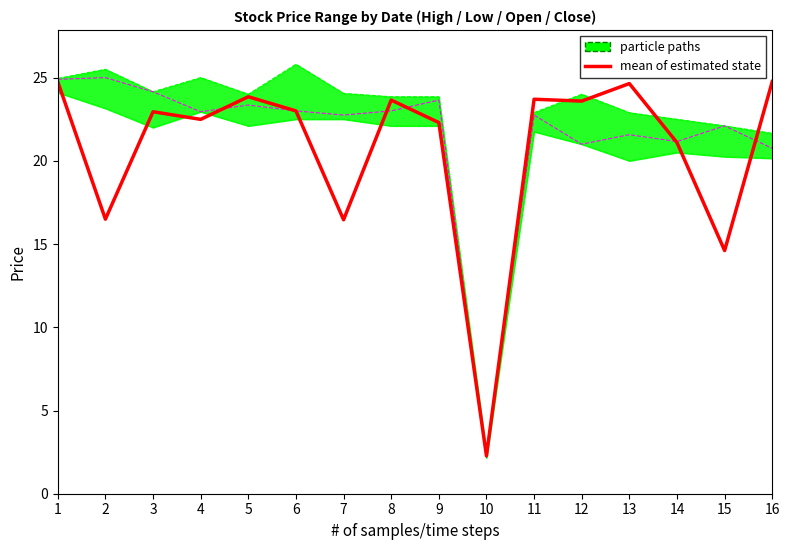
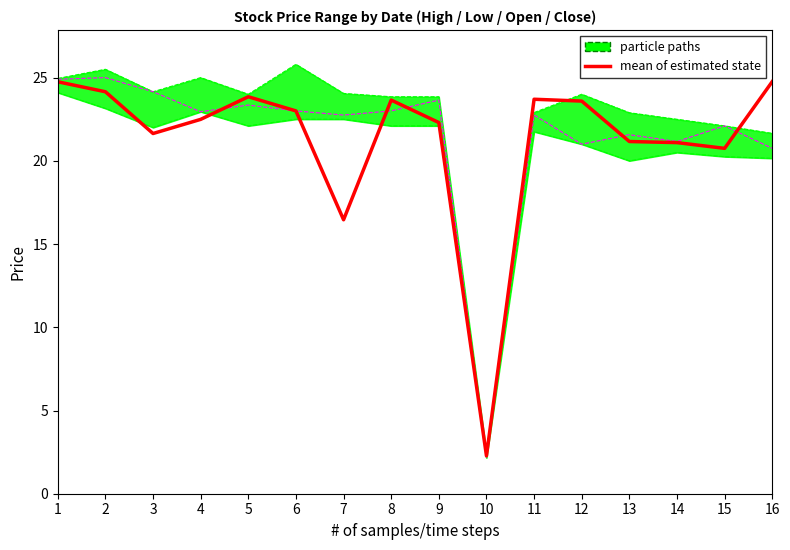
mean of estimated state, 2: 16.5 -> 24.1
mean of estimated state, 3: 23.0 -> 21.6
mean of estimated state, 13: 24.6 -> 21.2
mean of estimated state, 15: 14.6 -> 20.8
